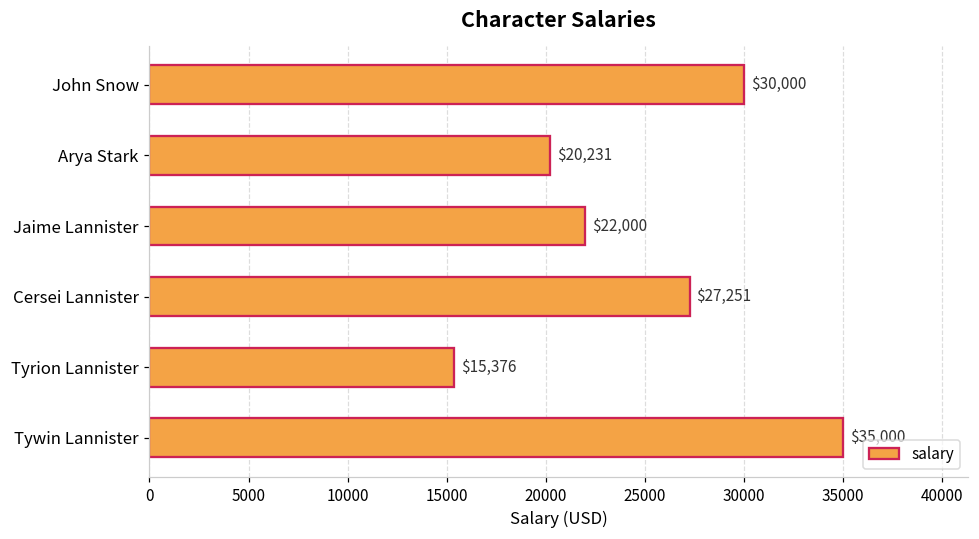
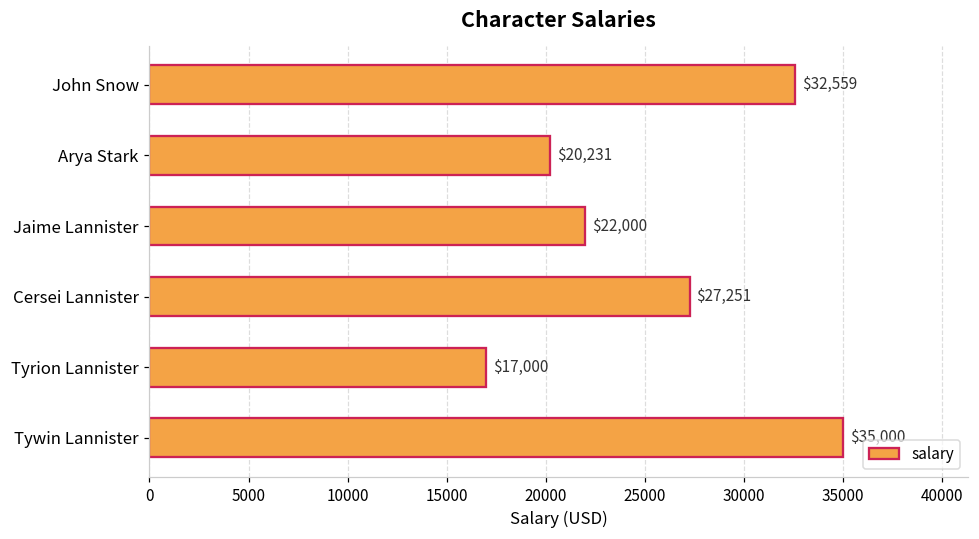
John Snow: $30,000 -> $32,559
Tyrion Lannister: $15,376 -> $17,000
